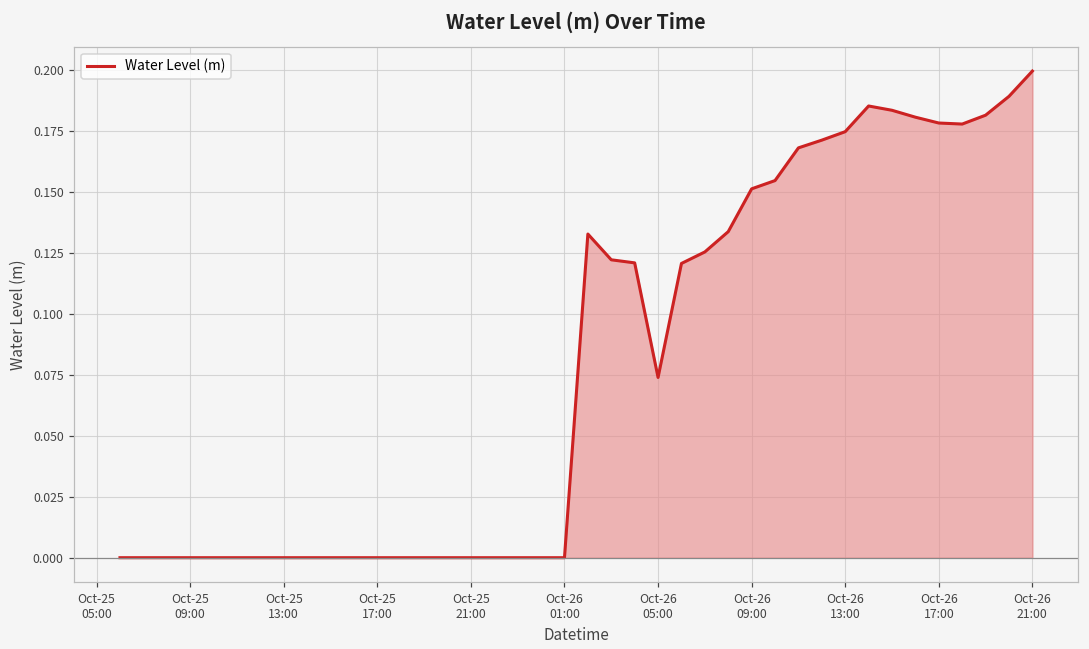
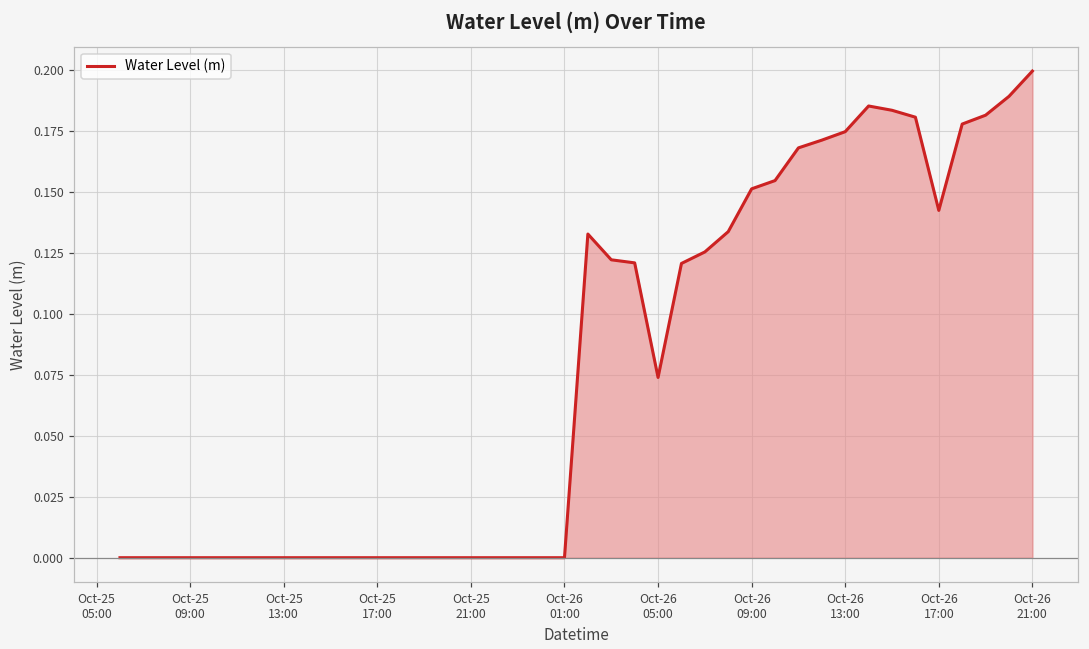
Water Level (m), Oct-26 17:00: 0.178 -> 0.142
